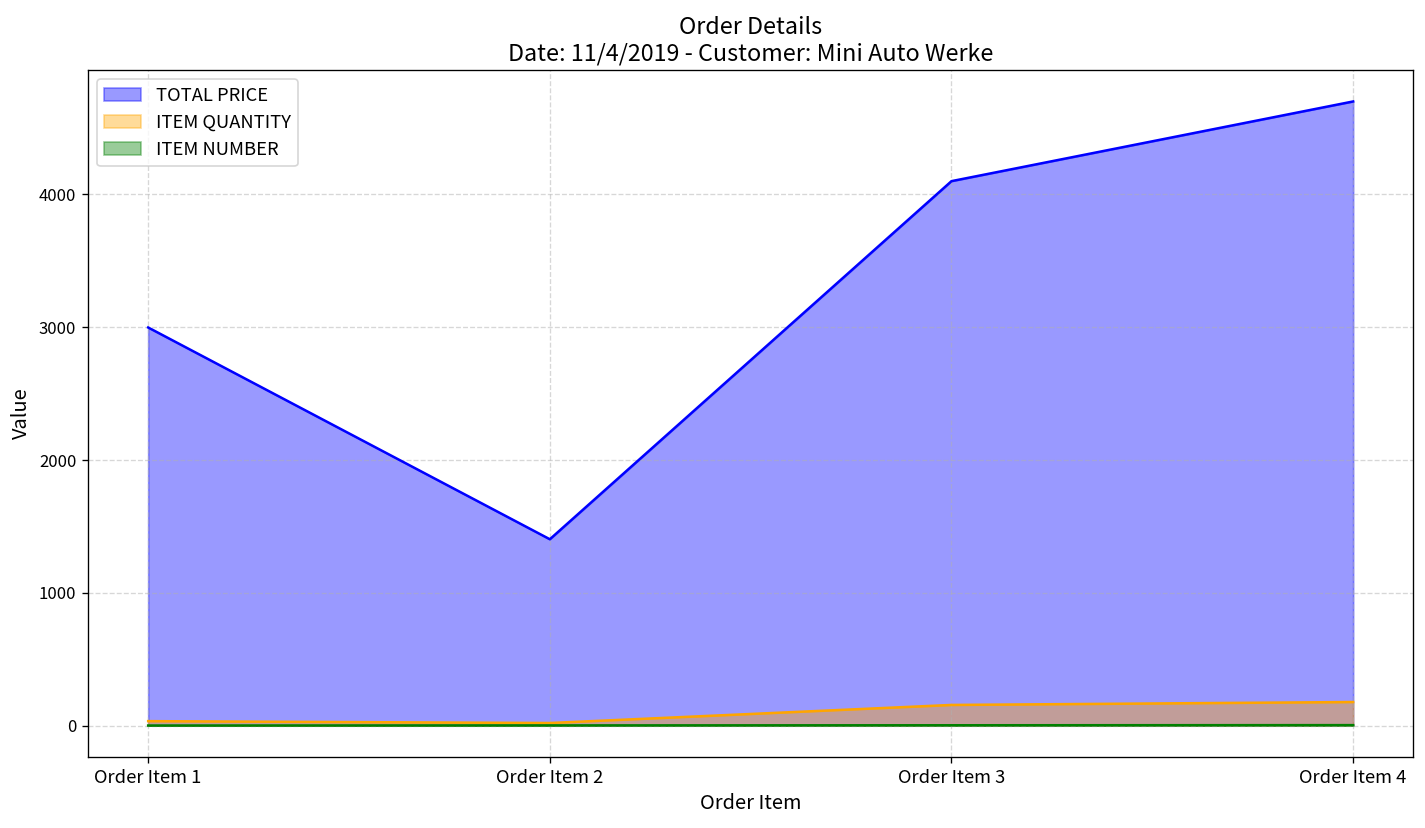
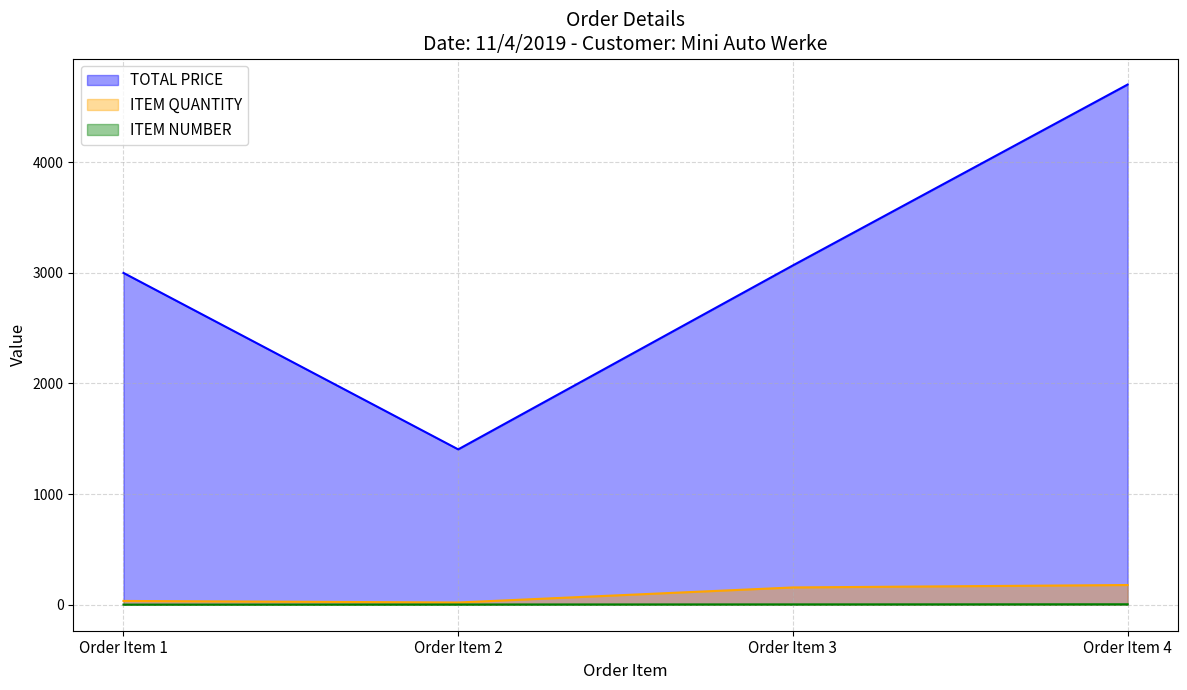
TOTAL PRICE, Order Item 3: 4100 -> 3070
